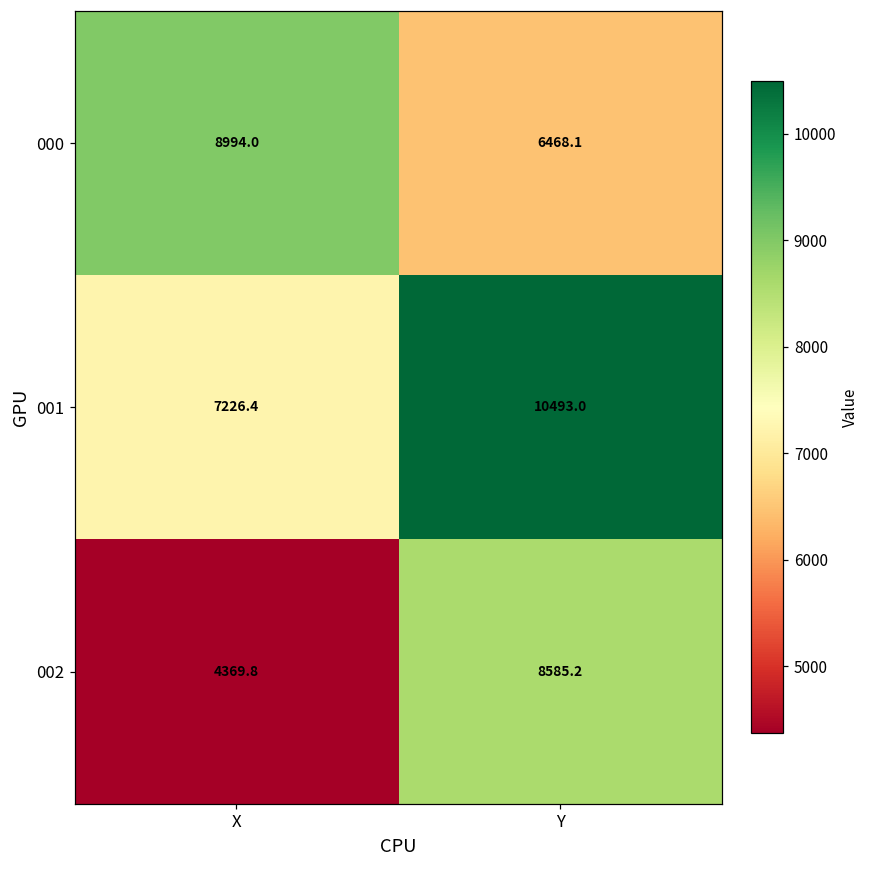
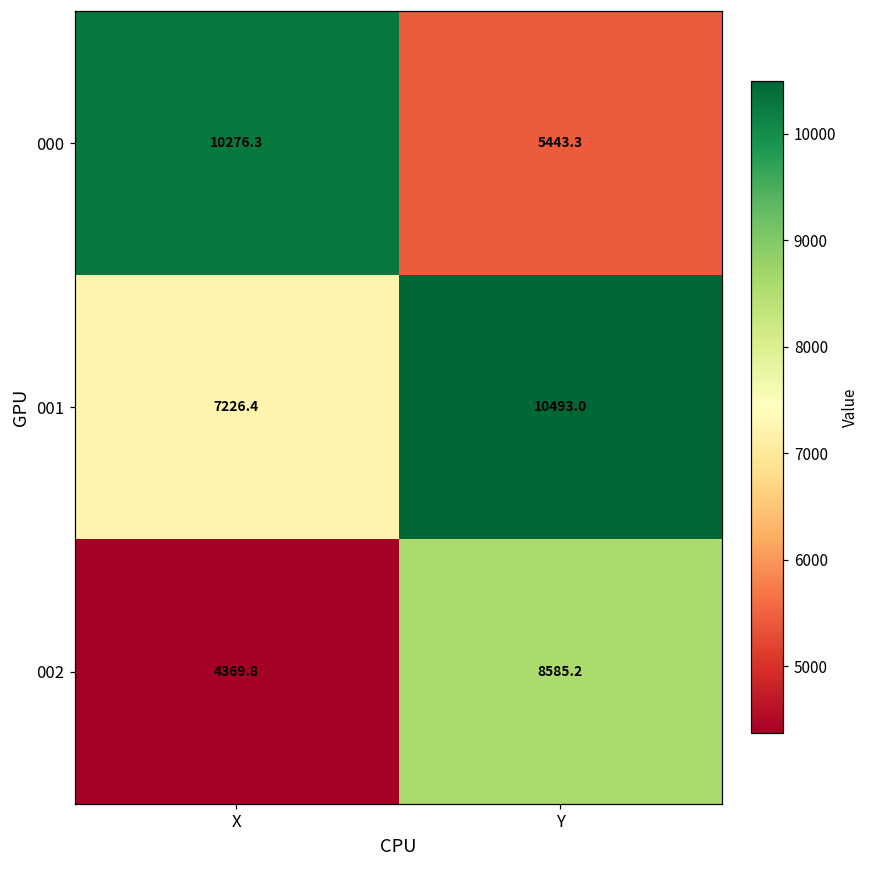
000, X: 8994.0 -> 10276.3
000, Y: 6468.1 -> 5443.3
